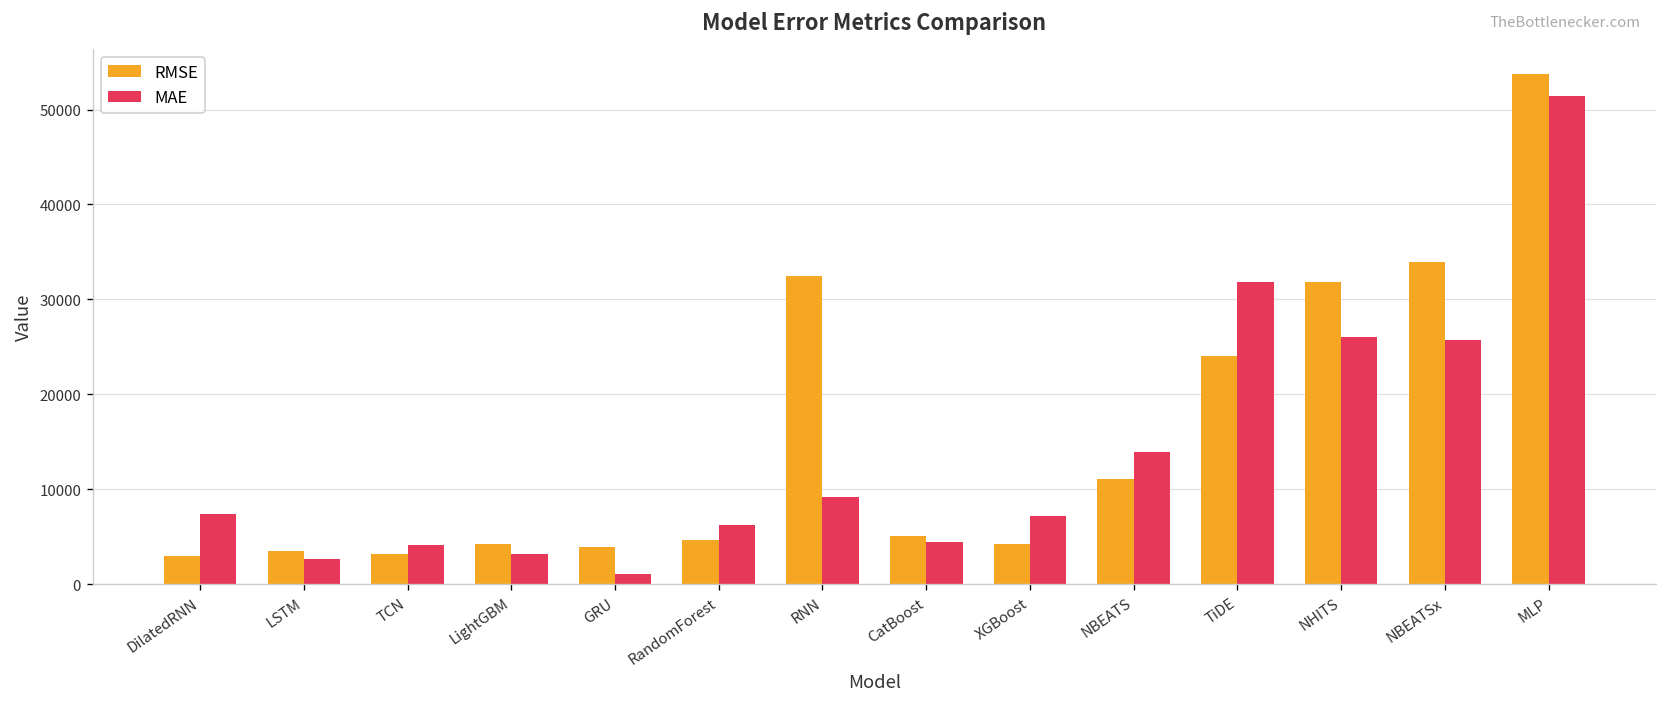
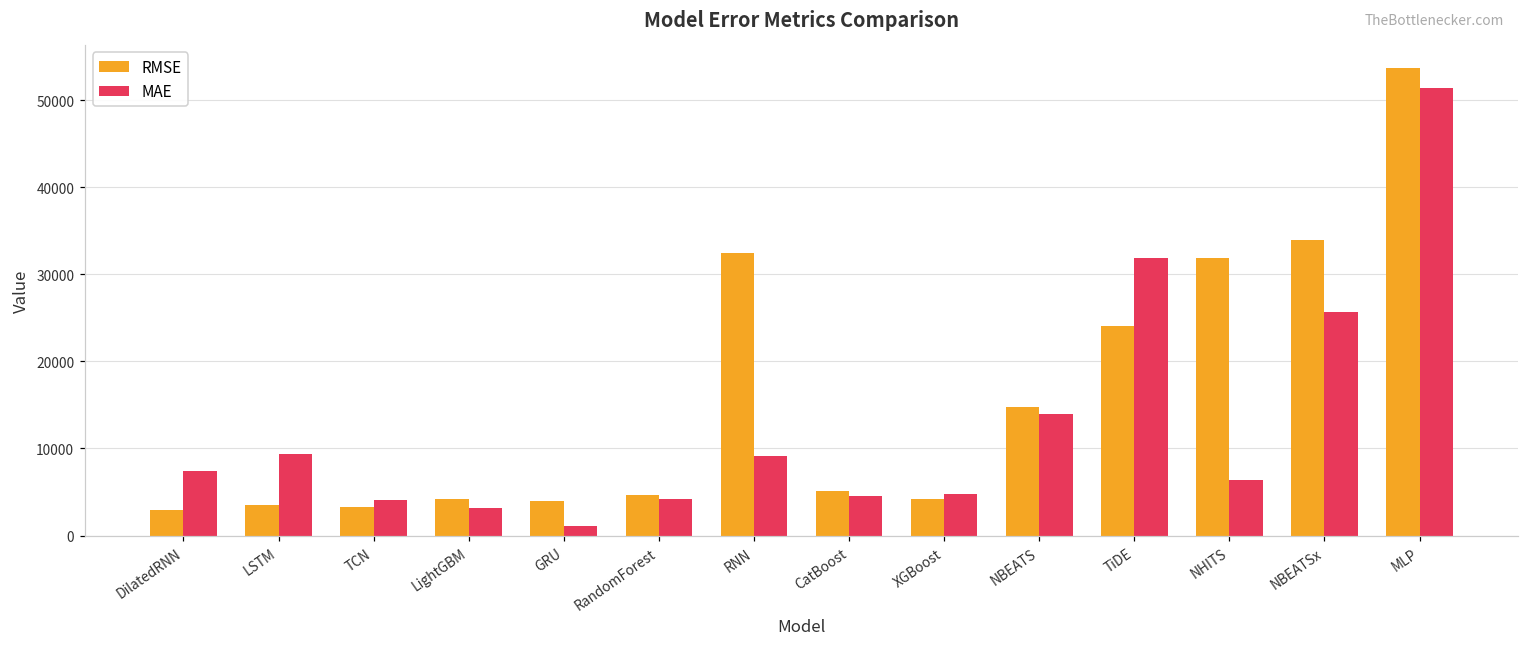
MAE, LSTM: 3000 -> 9000
MAE, RandomForest: 6000 -> 4000
MAE, XGBoost: 7000 -> 5000
RMSE, NBEATS: 11000 -> 15000
MAE, NHITS: 26000 -> 6000
